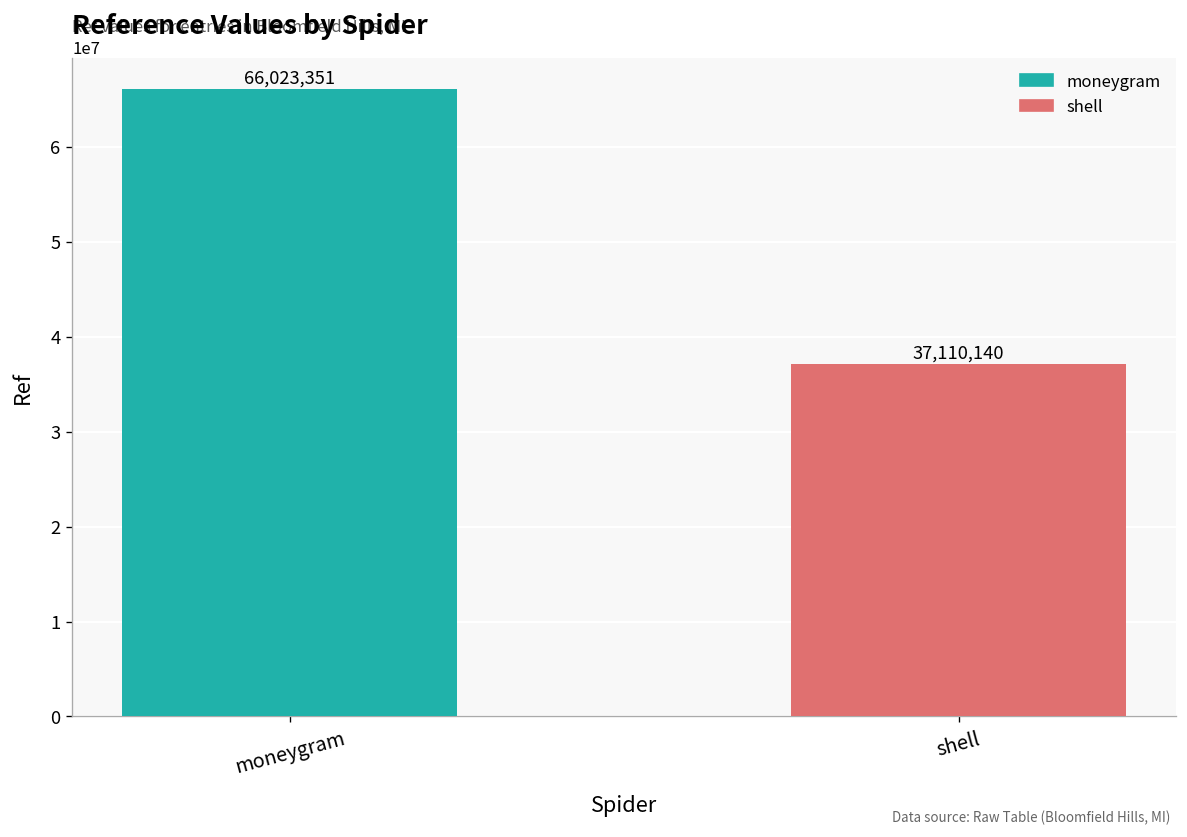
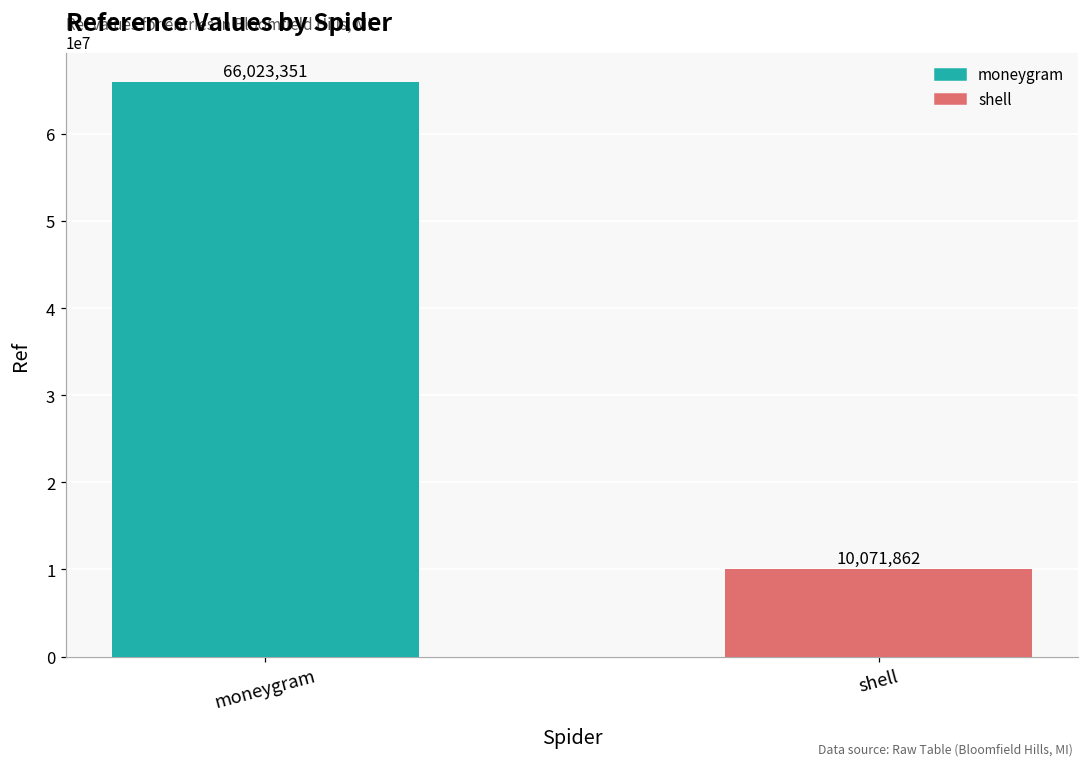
shell: 37,110,140 -> 10,071,862
